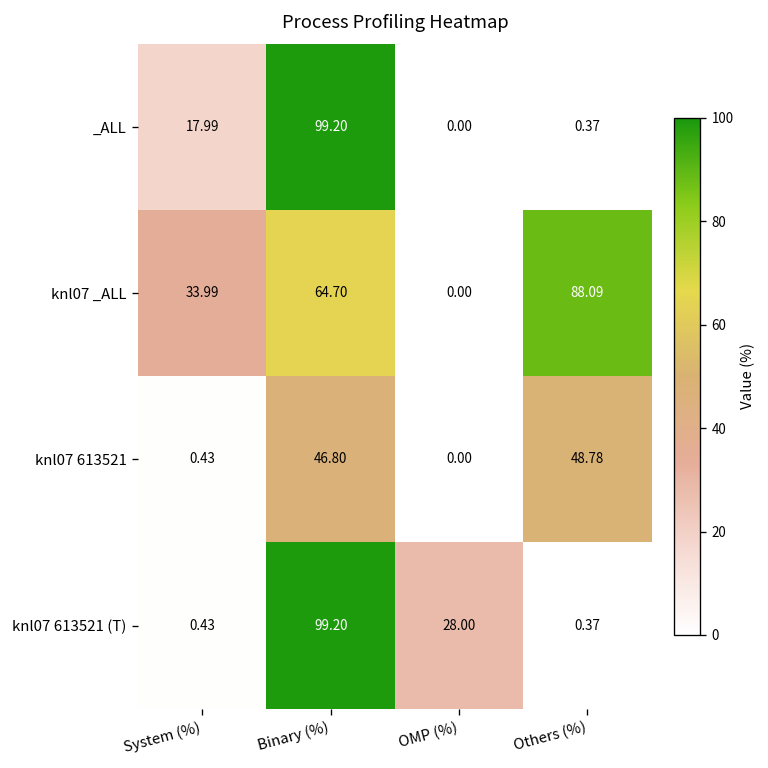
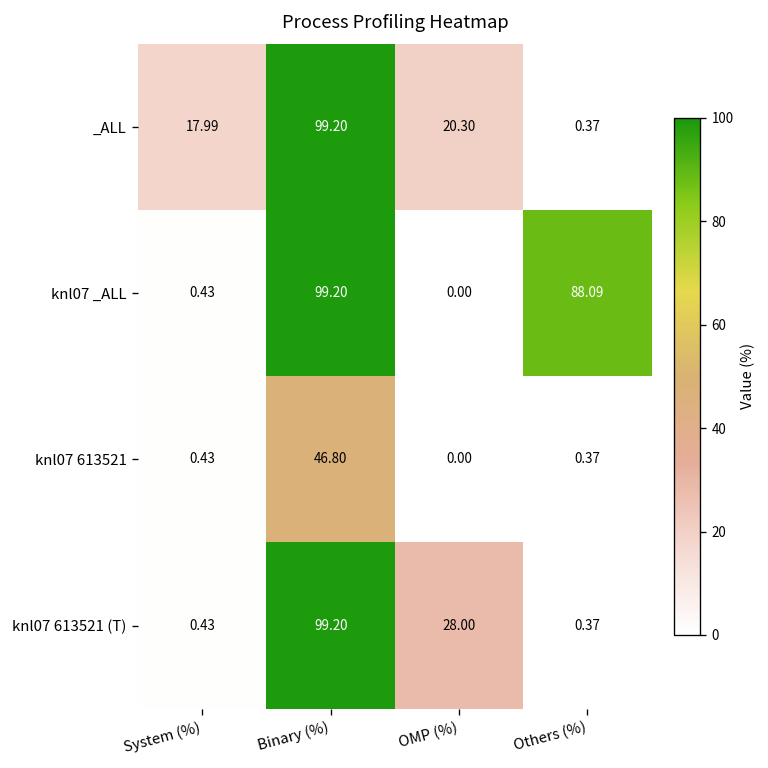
_ALL, OMP (%): 0.00 -> 20.30
knl07 _ALL, System (%): 33.99 -> 0.43
knl07 _ALL, Binary (%): 64.70 -> 99.20
knl07 613521, Others (%): 48.78 -> 0.37
